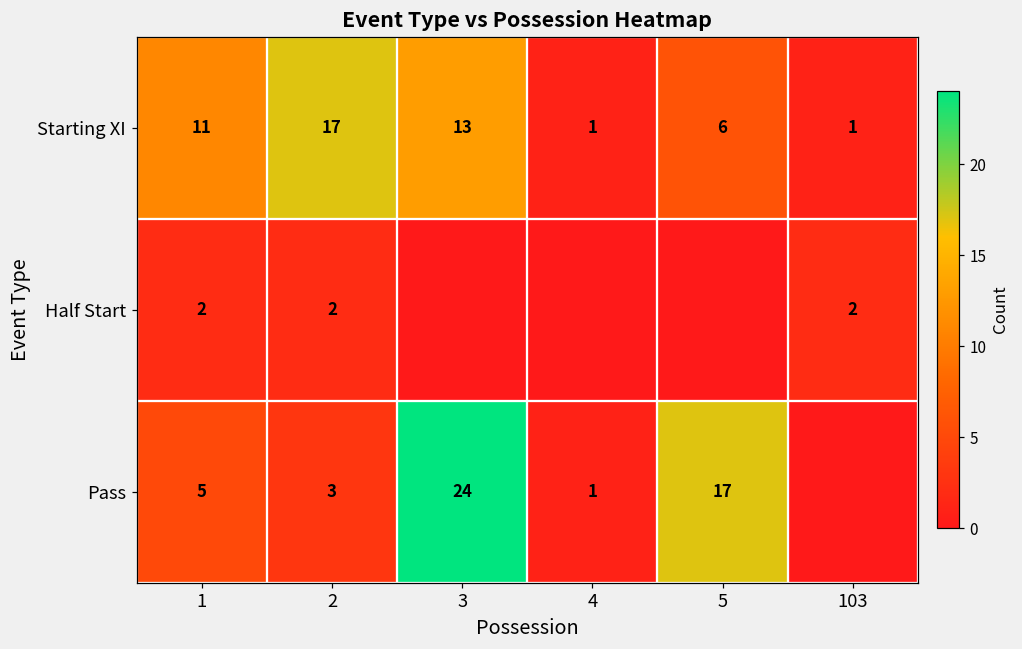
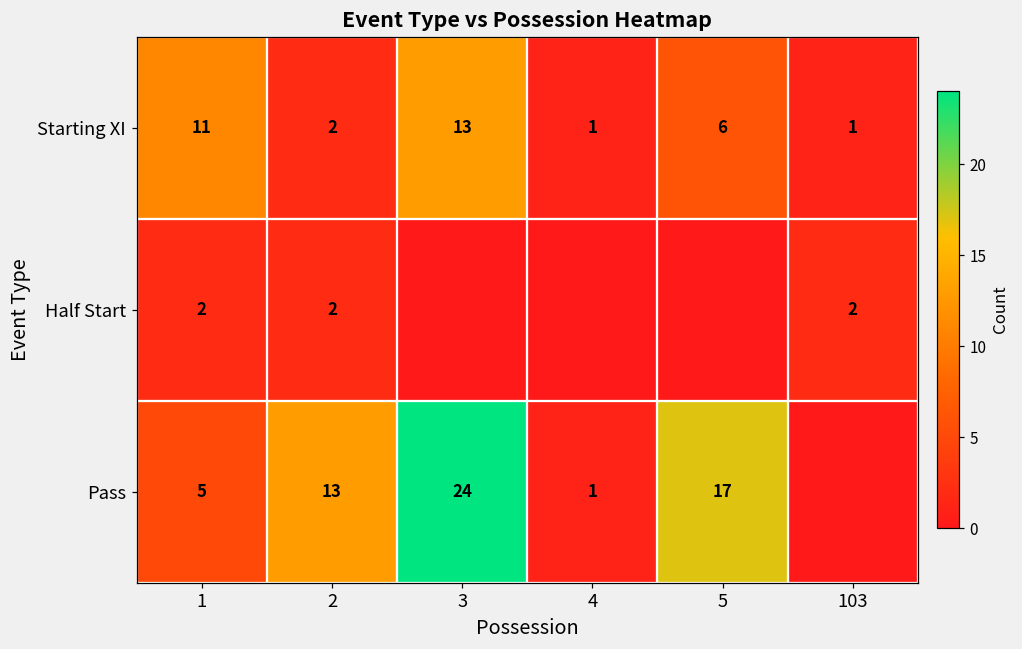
Starting XI, 2: 17 -> 2
Pass, 2: 3 -> 13
